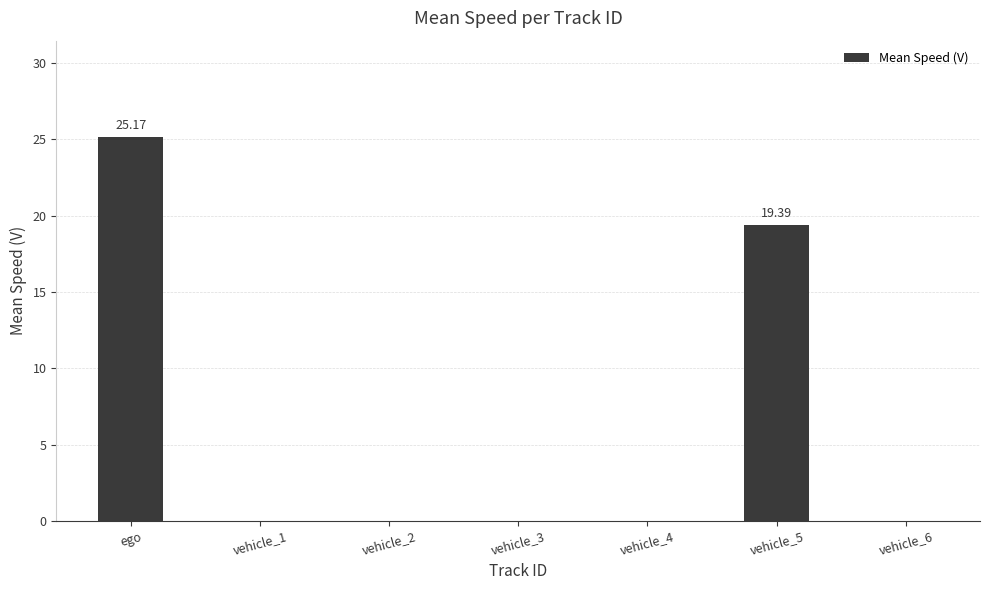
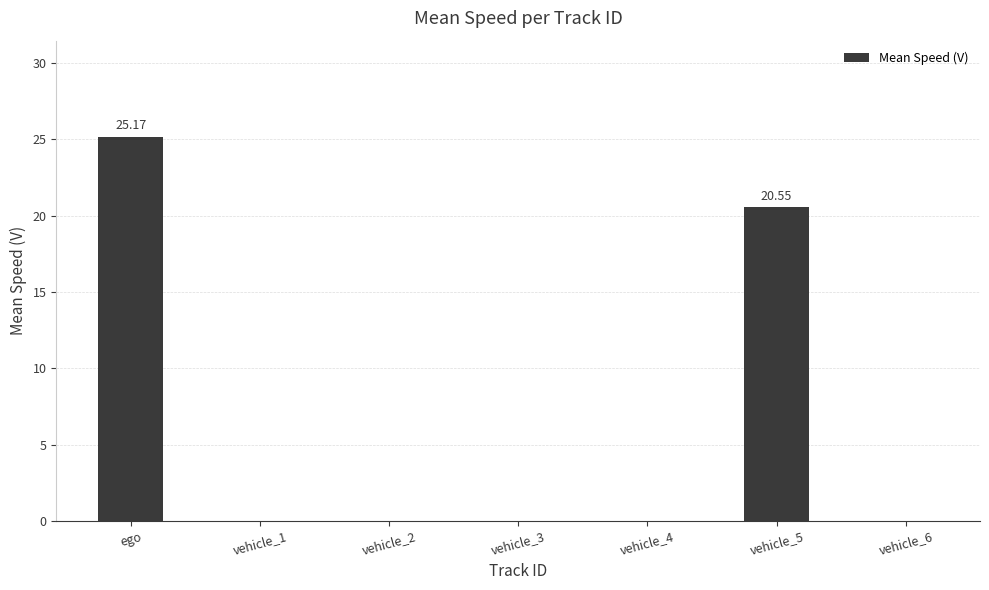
vehicle_5: 19.39 -> 20.55
